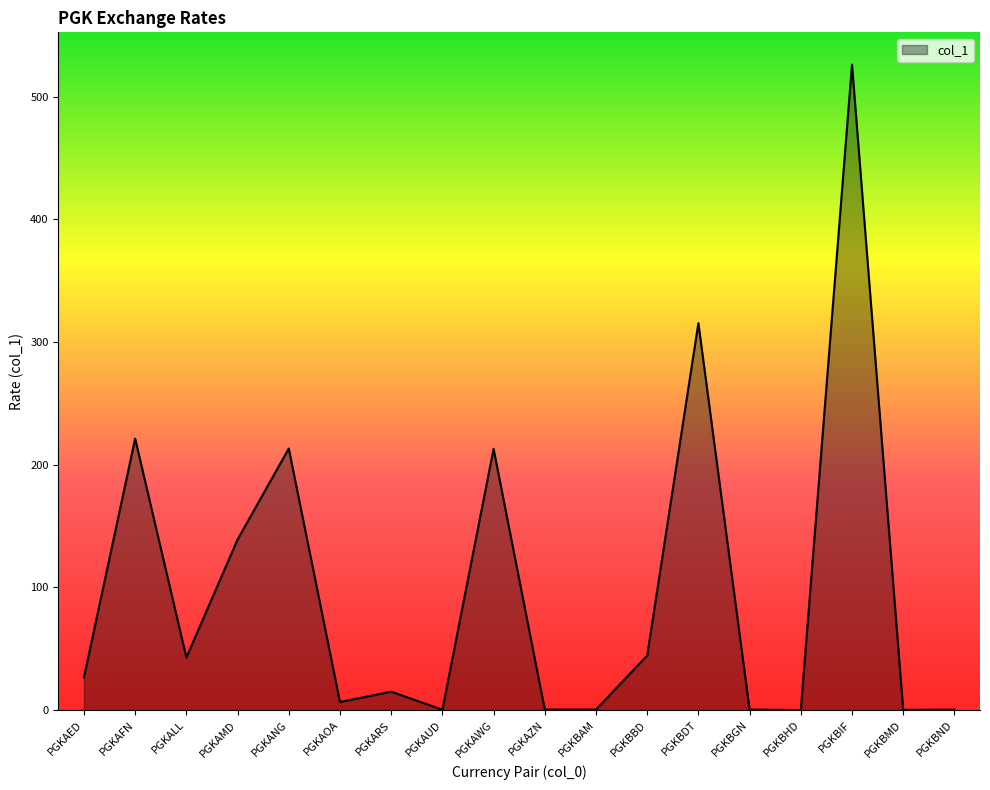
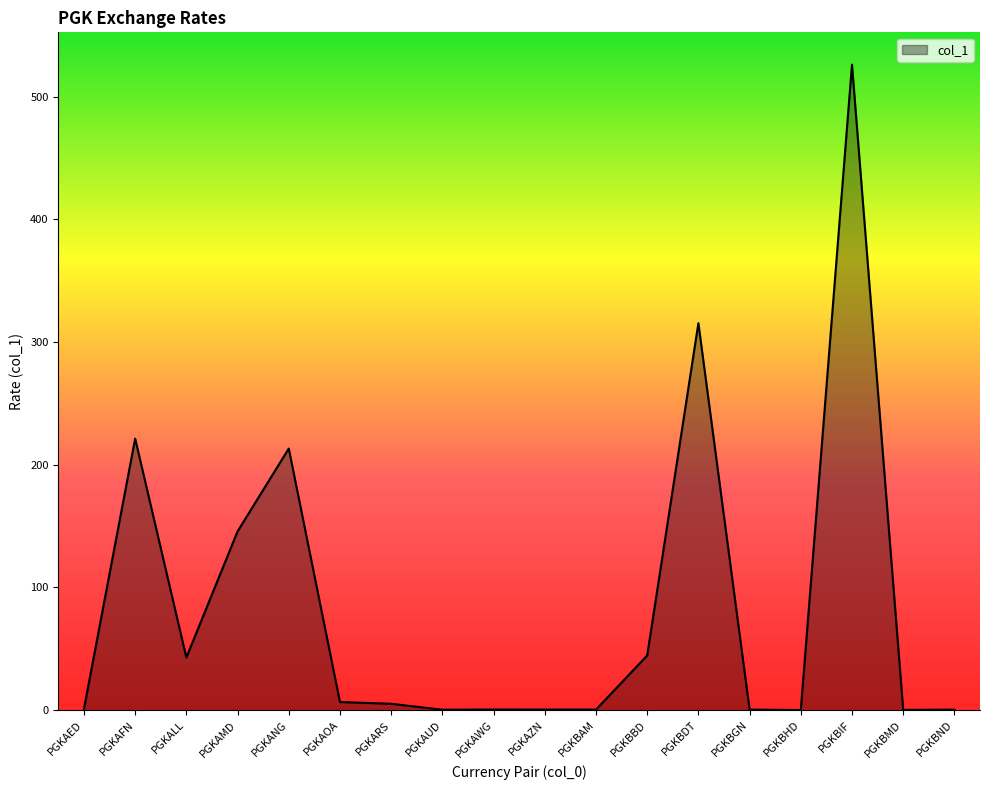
PGKAED: 27 -> 1
PGKAMD: 139 -> 146
PGKARS: 15 -> 5
PGKAWG: 213 -> 1
